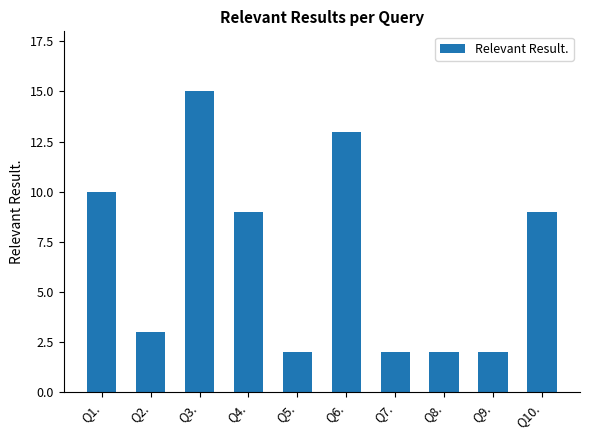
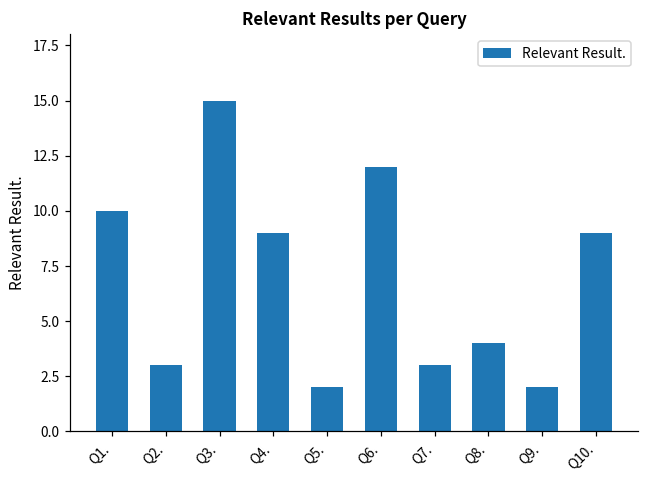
Q6.: 13 -> 12
Q7.: 2 -> 3
Q8.: 2 -> 4
